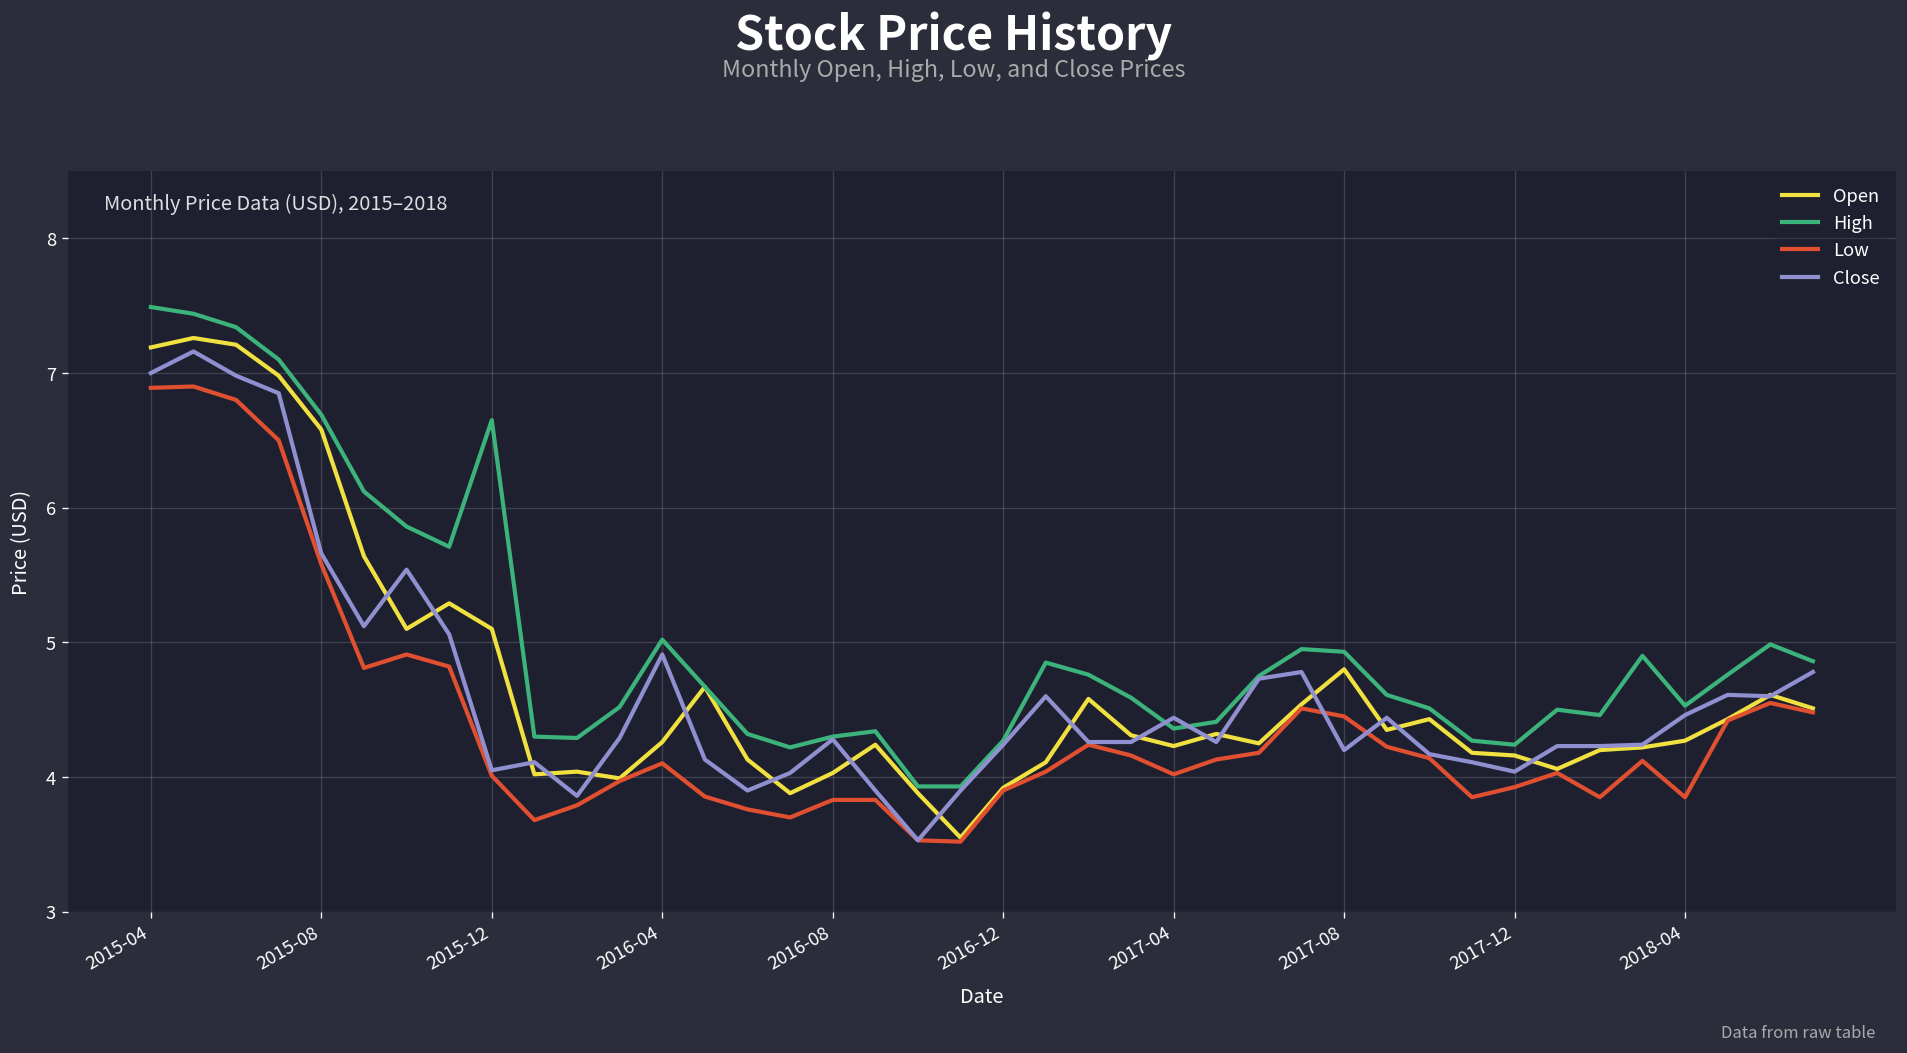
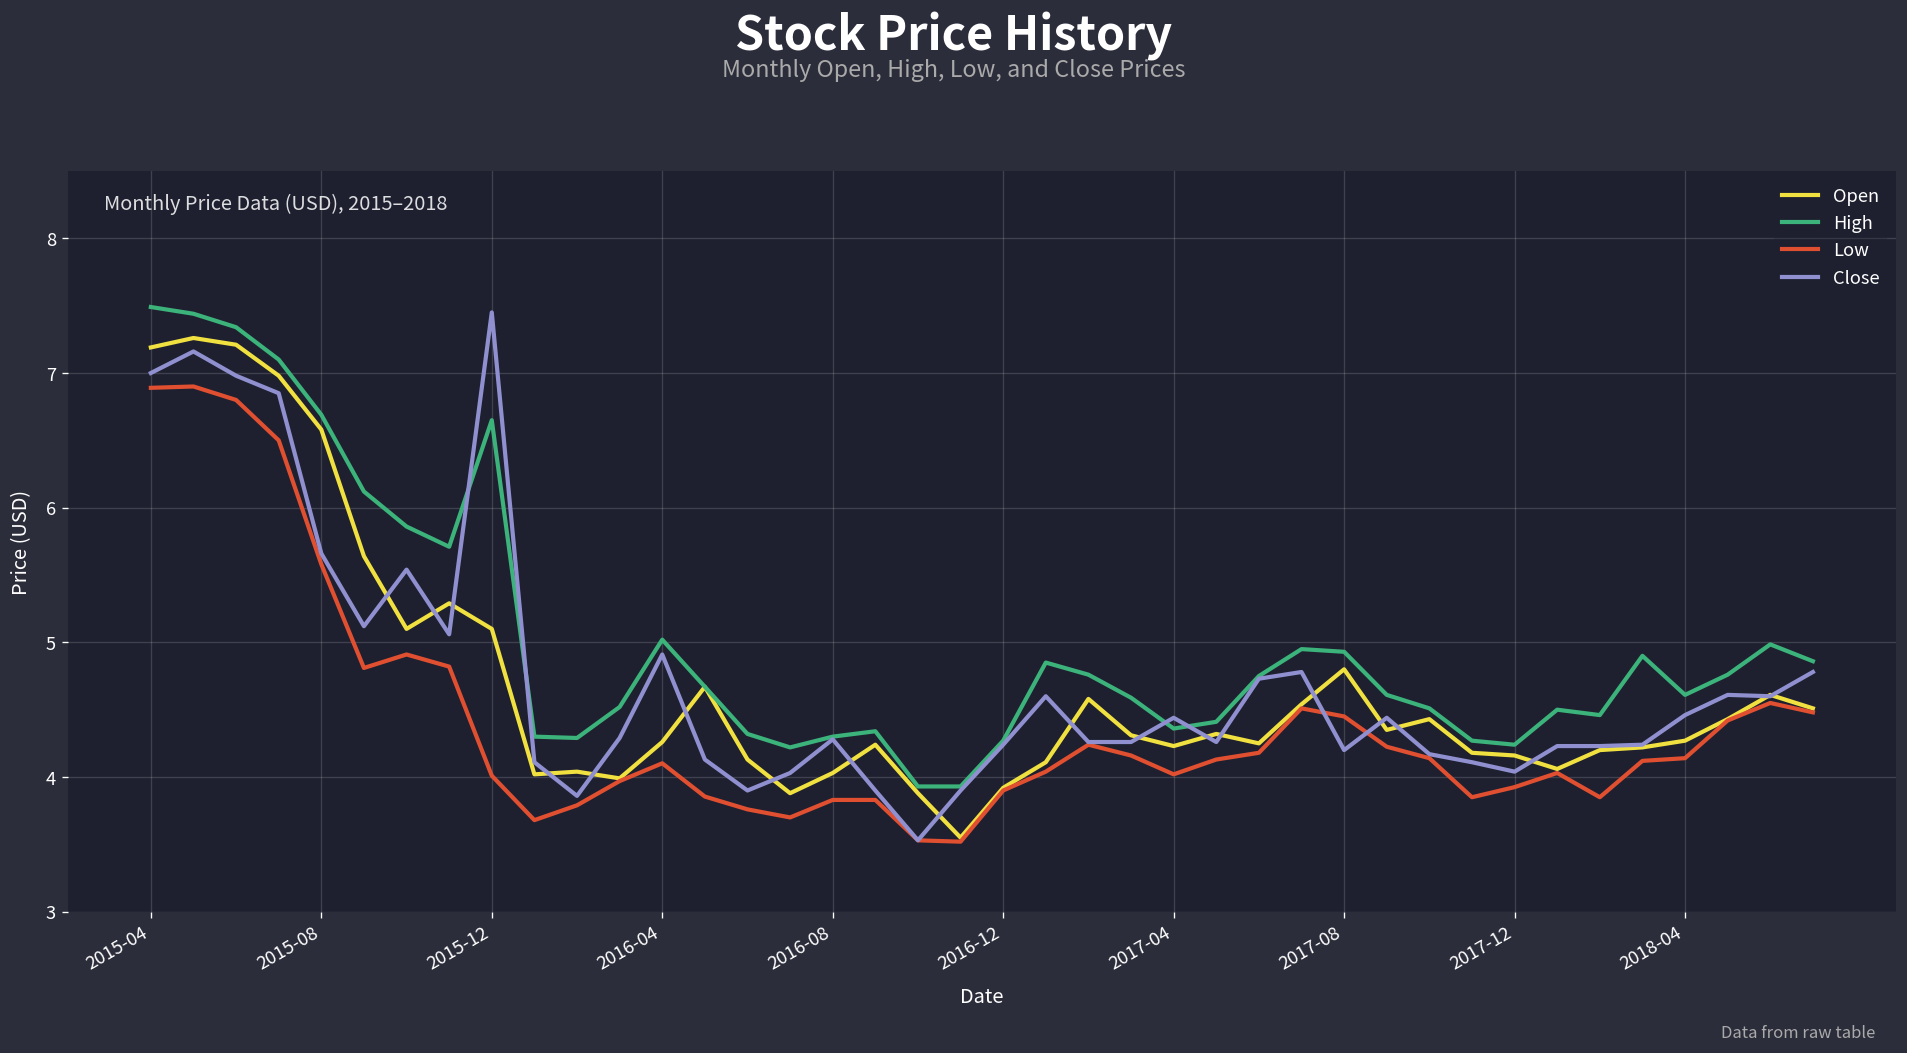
Close, 2015-12: 4.05 -> 7.45
High, 2018-04: 4.53 -> 4.61
Low, 2018-04: 3.85 -> 4.14
